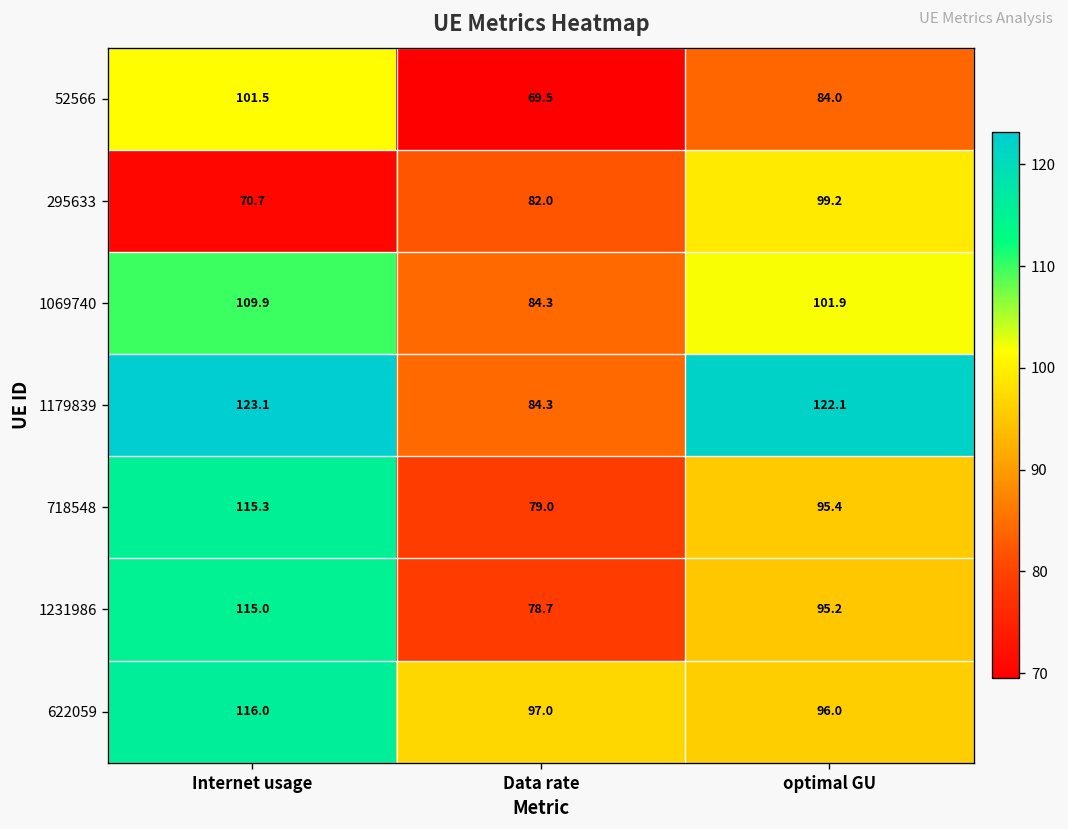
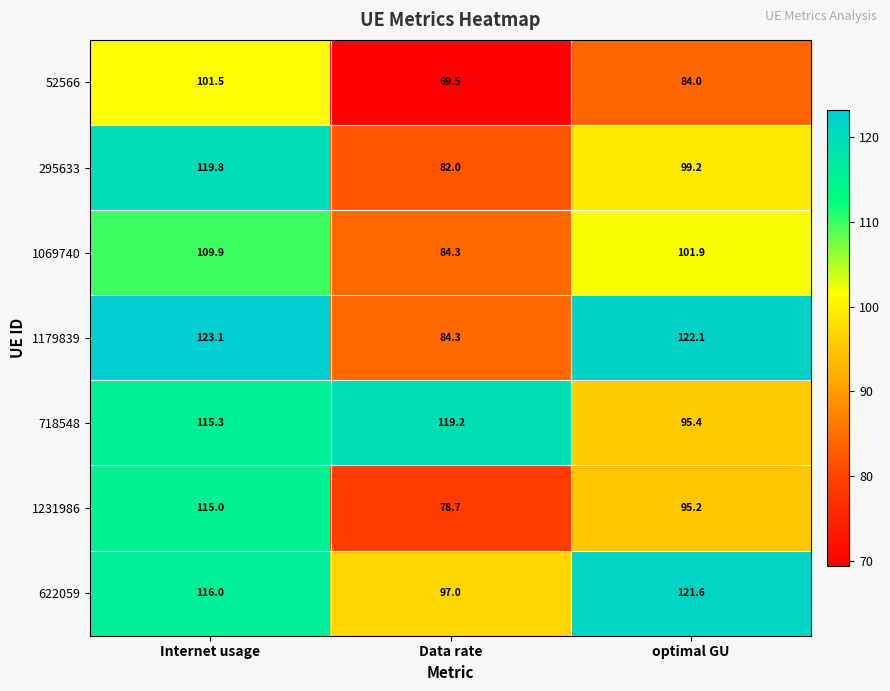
295633, Internet usage: 70.7 -> 119.8
718548, Data rate: 79.0 -> 119.2
622059, optimal GU: 96.0 -> 121.6
